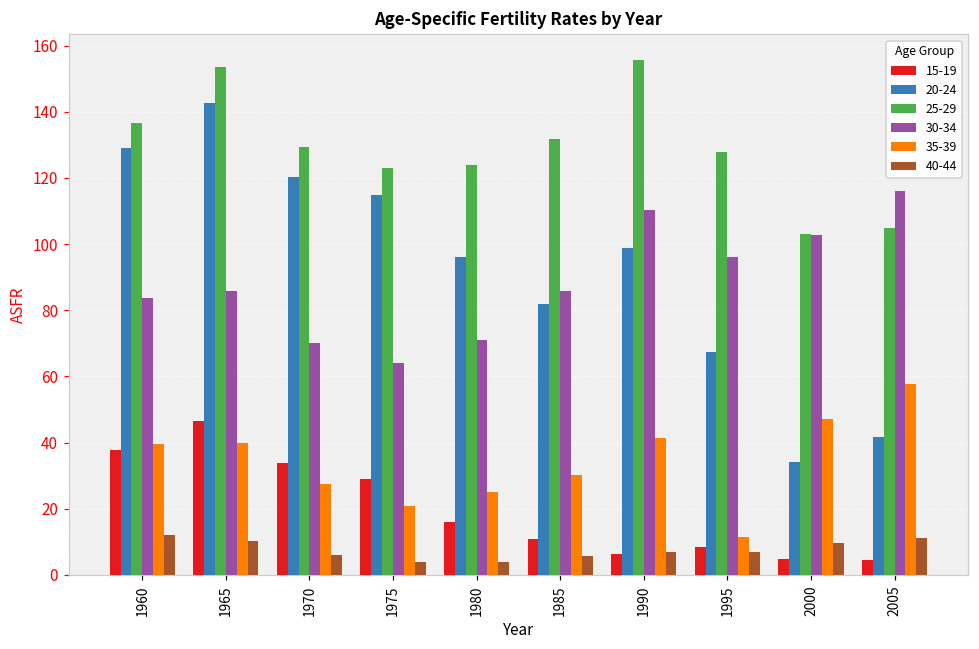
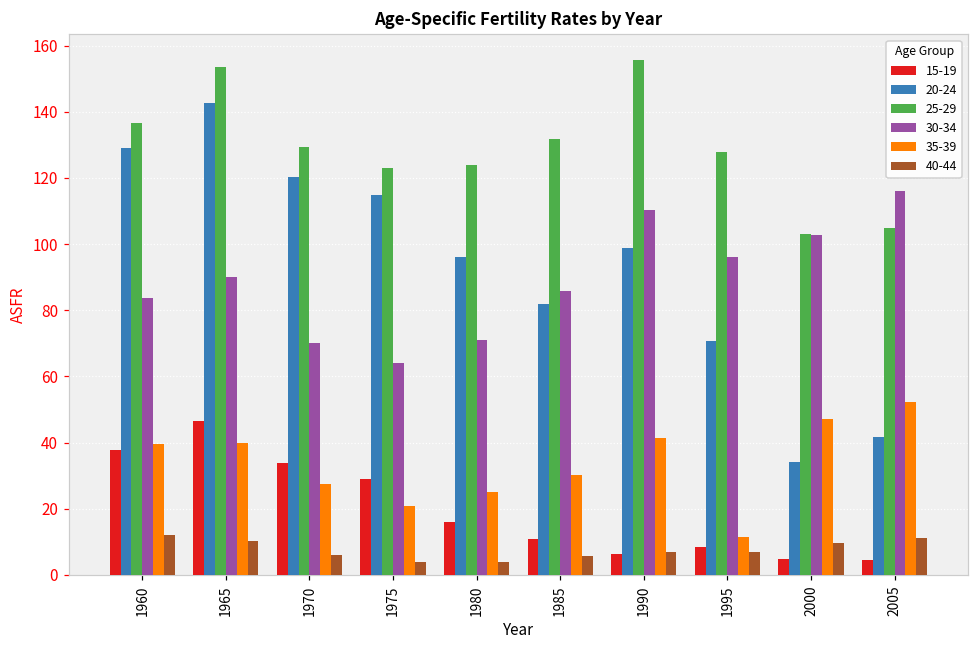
30-34, 1965: 86 -> 90
20-24, 1995: 68 -> 71
35-39, 2005: 58 -> 52
